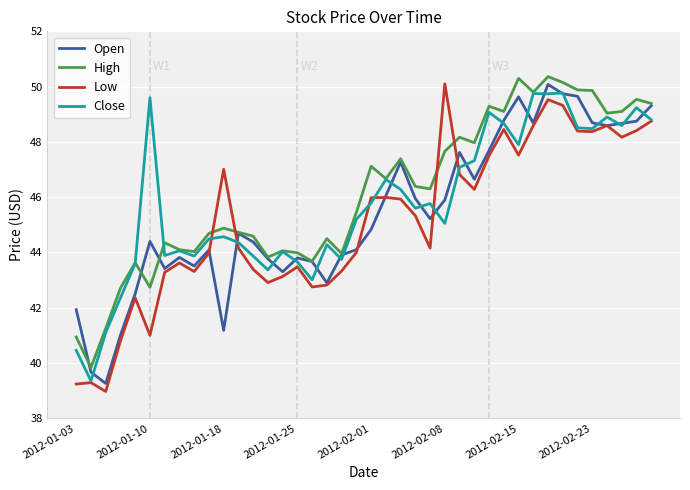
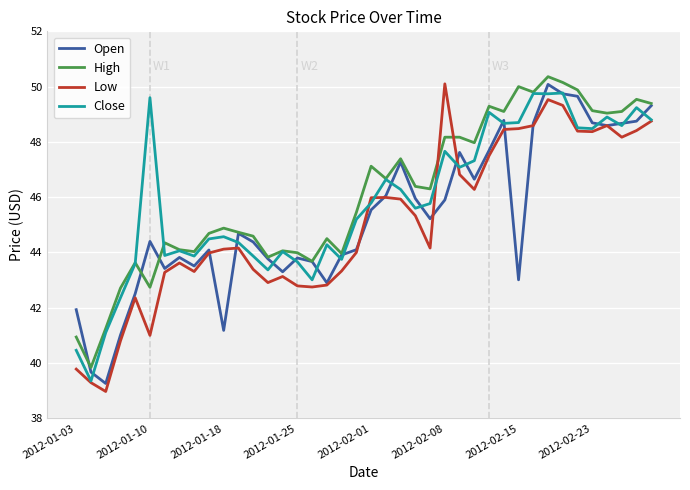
Low, 2012-01-03: 39.2 -> 39.8
Low, 2012-01-18: 47.0 -> 44.1
Low, 2012-01-25: 43.5 -> 42.8
Open, 2012-02-01: 44.8 -> 45.5
High, 2012-02-08: 47.7 -> 48.2
Close, 2012-02-08: 45.1 -> 47.7
Open, 2012-02-15: 49.6 -> 43.0
High, 2012-02-15: 50.3 -> 50.0
Low, 2012-02-15: 47.5 -> 48.5
Close, 2012-02-15: 47.9 -> 48.7
High, 2012-02-23: 49.9 -> 49.1
